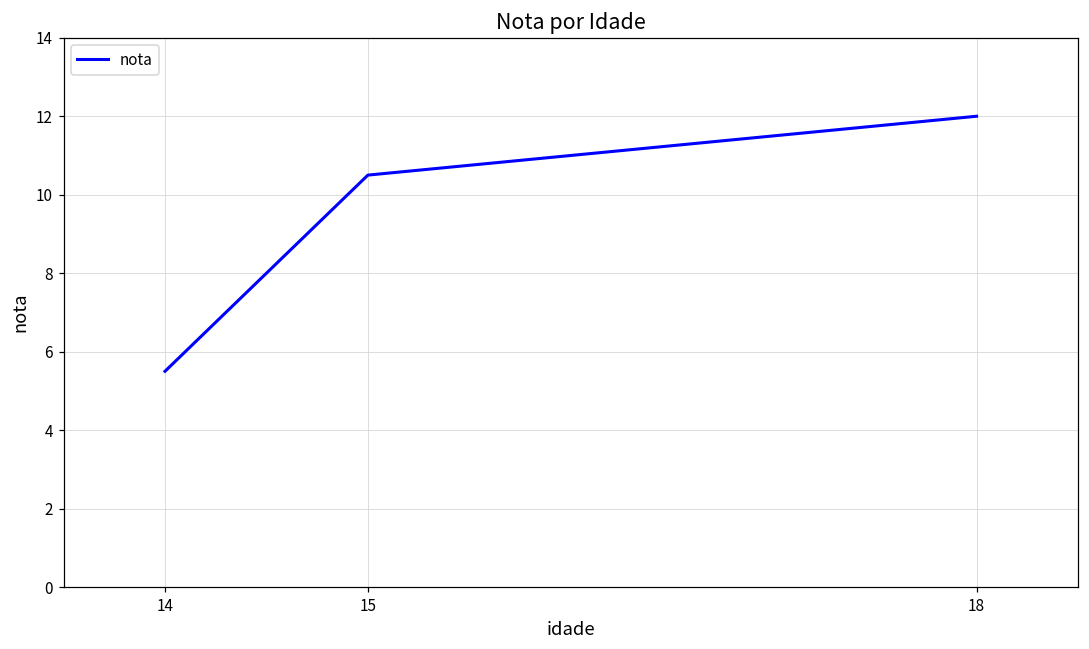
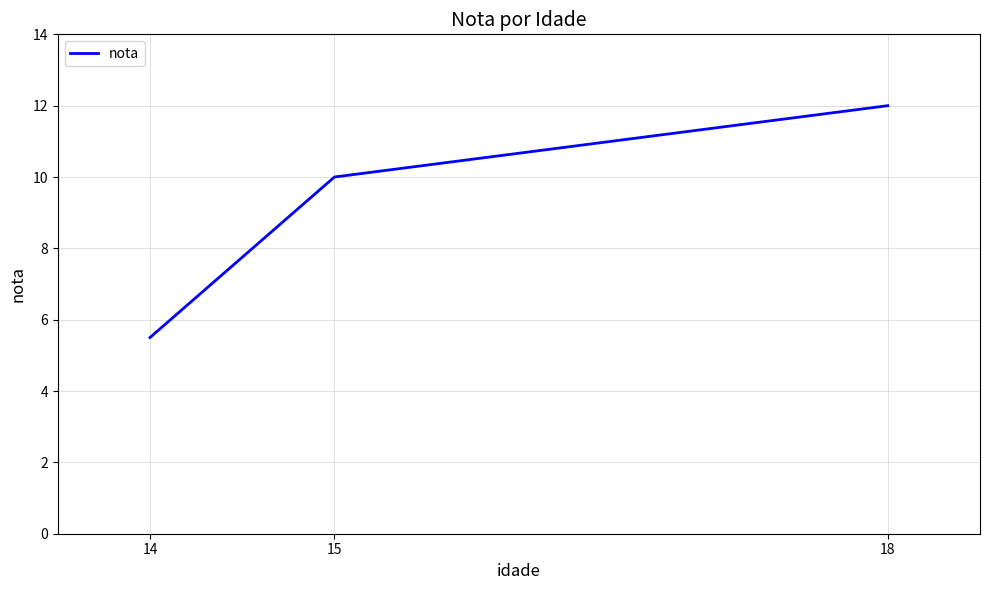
15: 10.5 -> 10.0
